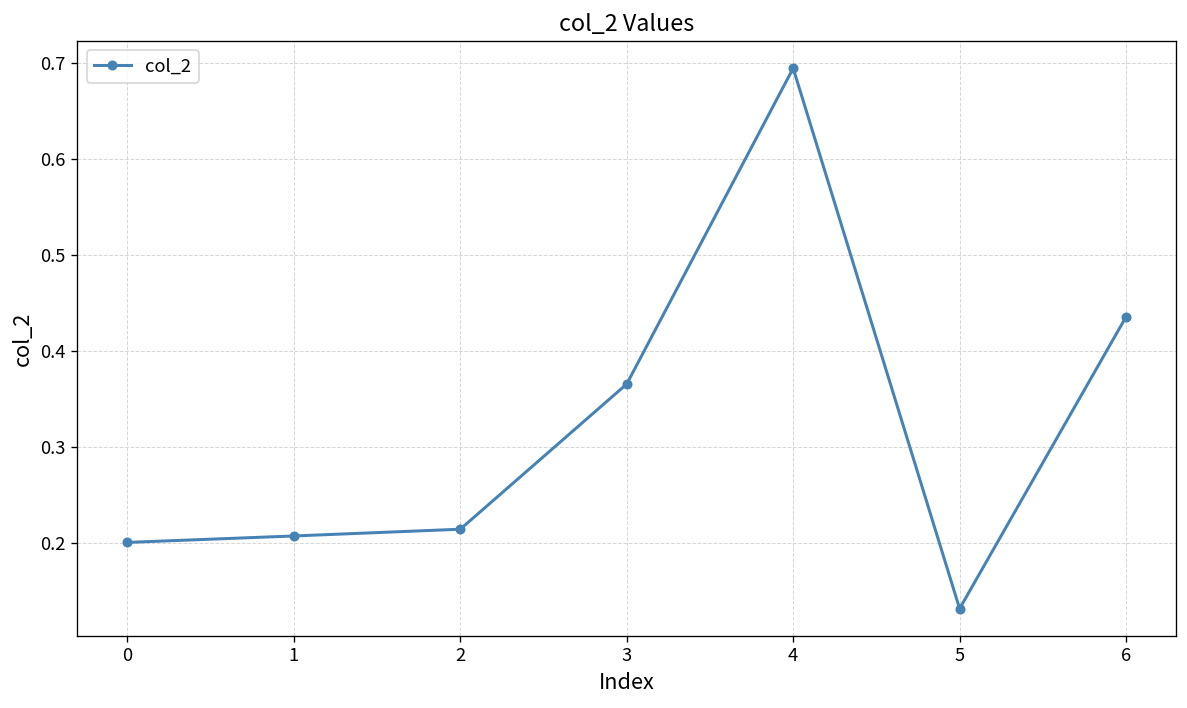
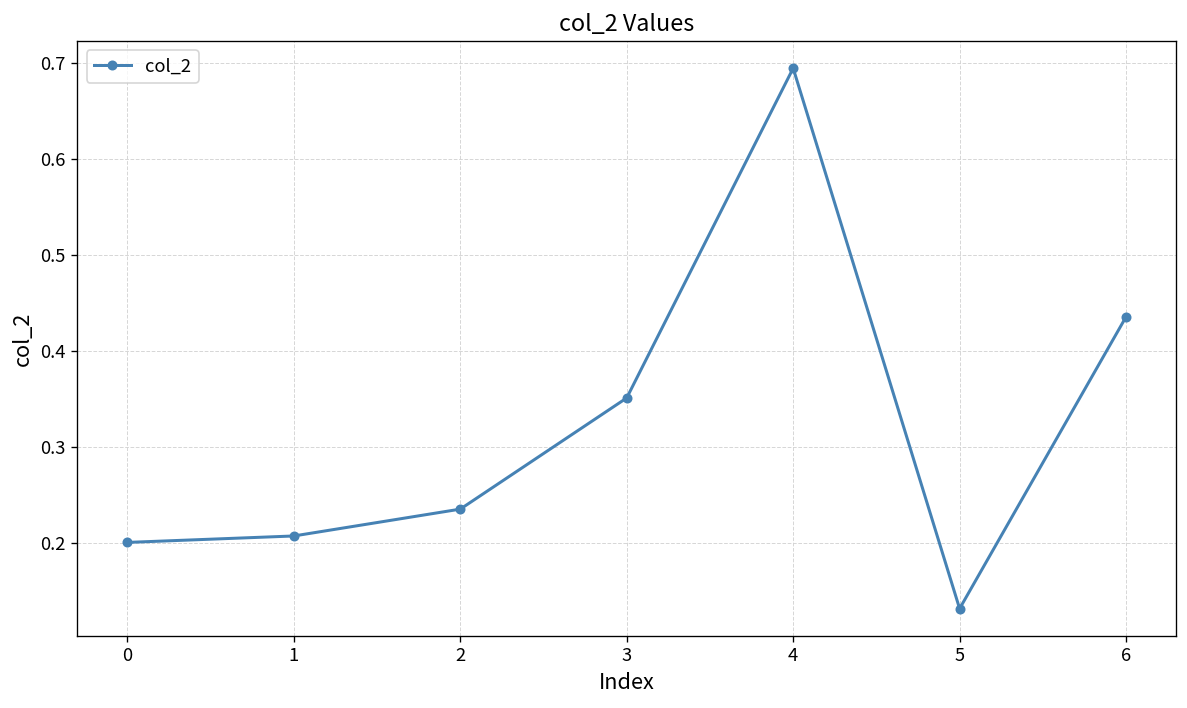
2: 0.21 -> 0.24
3: 0.37 -> 0.35
